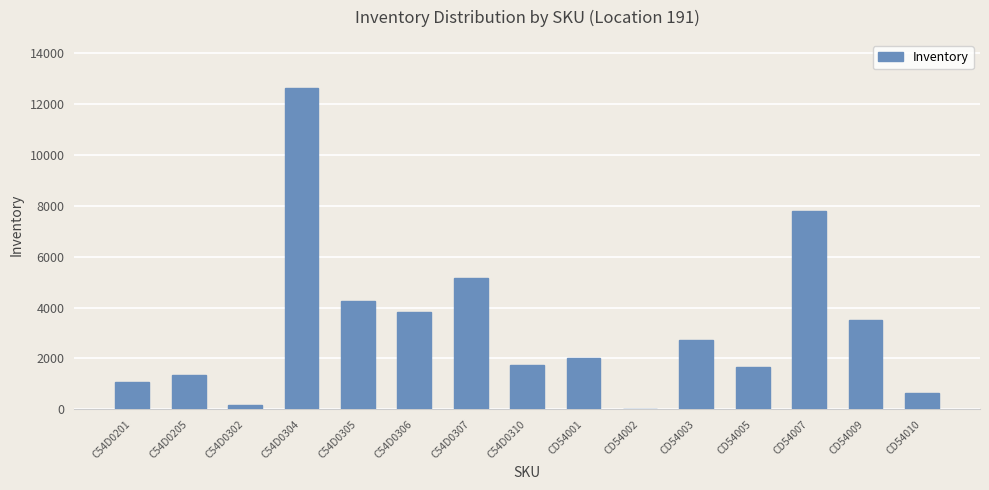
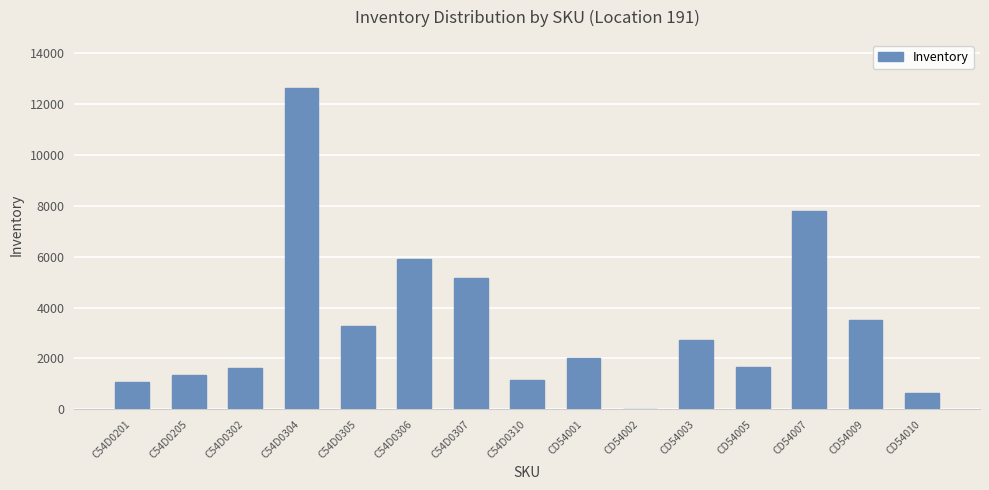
C54D0302: 200 -> 1600
C54D0305: 4300 -> 3300
C54D0306: 3800 -> 5900
C54D0310: 1800 -> 1200
